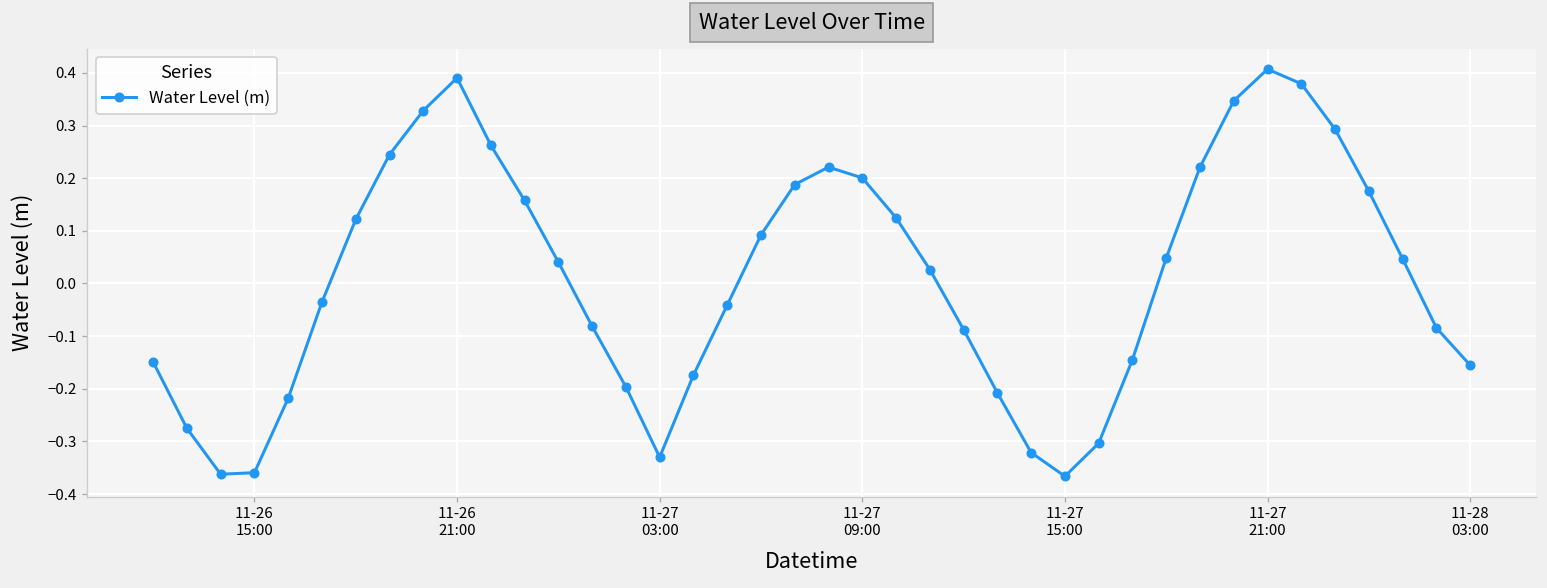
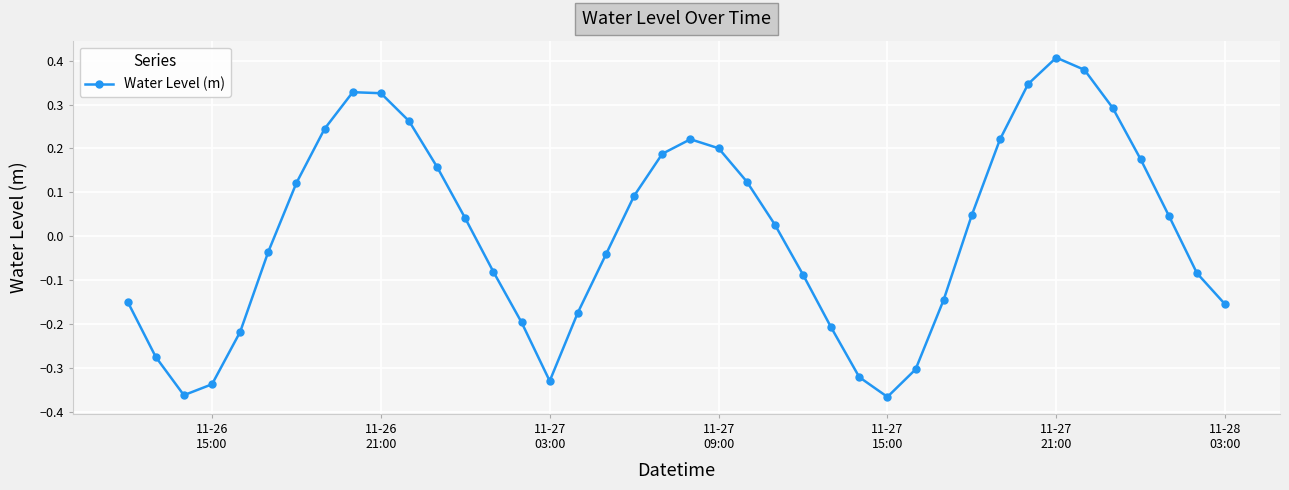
11-26 15:00: -0.36 -> -0.34
11-26 21:00: 0.39 -> 0.33
